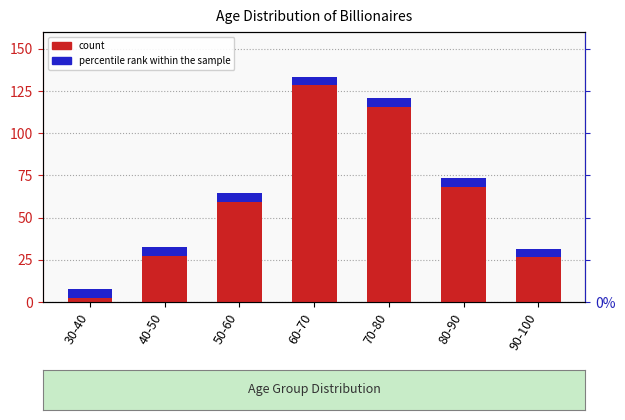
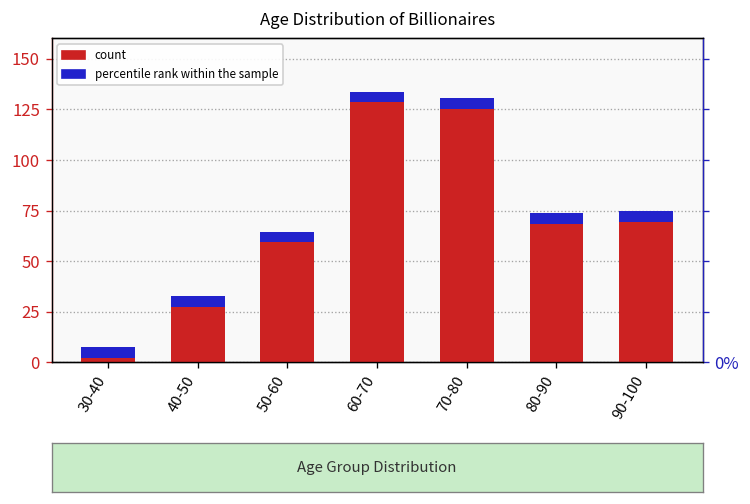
count, 70-80: 118 -> 128
count, 90-100: 29 -> 72
